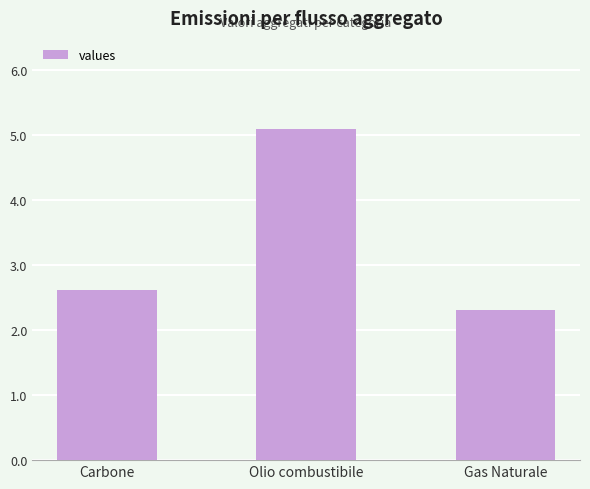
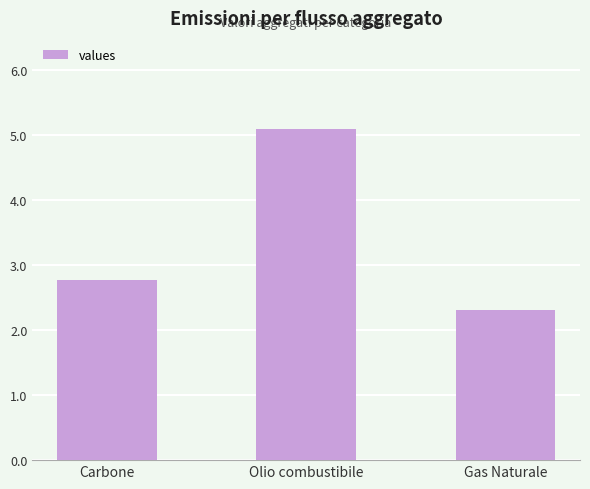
Carbone: 2.6 -> 2.8
